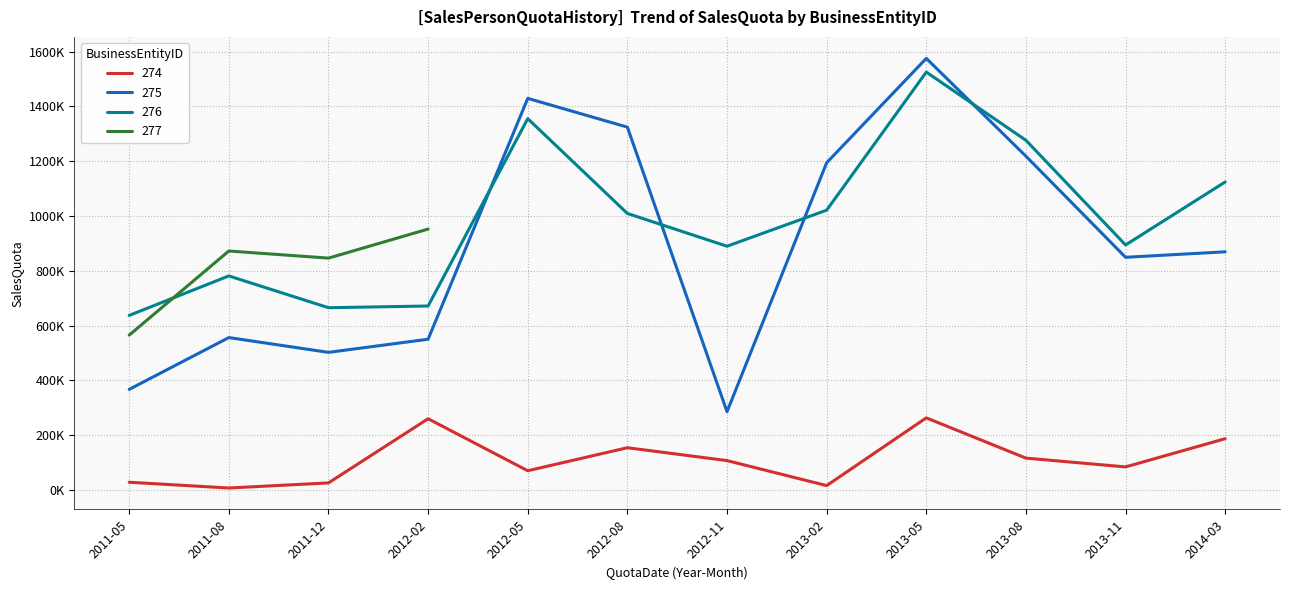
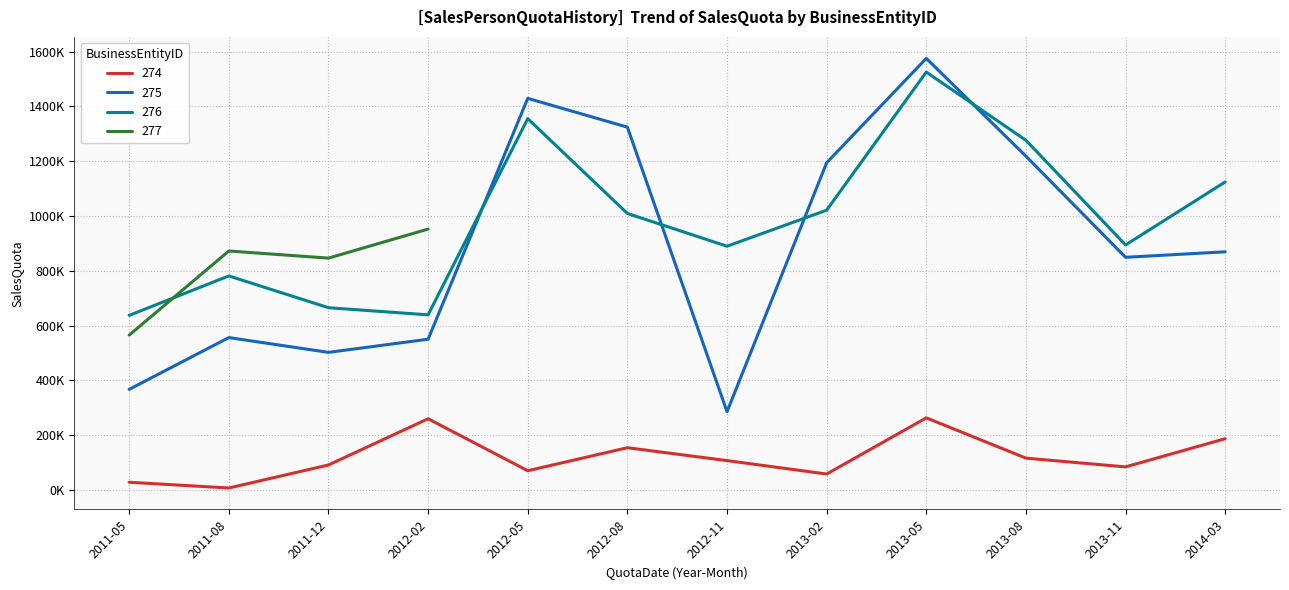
274, 2011-12: 30000 -> 90000
276, 2012-02: 670000 -> 640000
274, 2013-02: 20000 -> 60000
